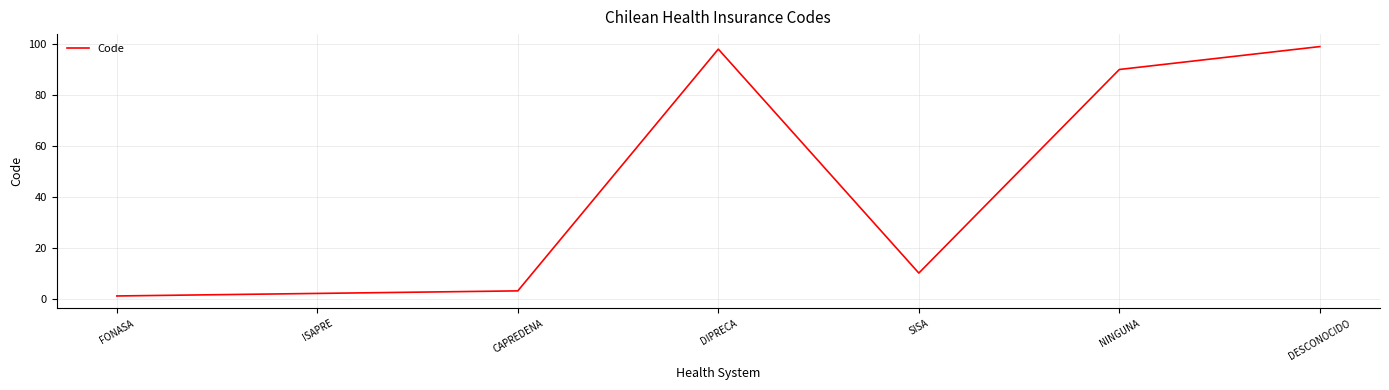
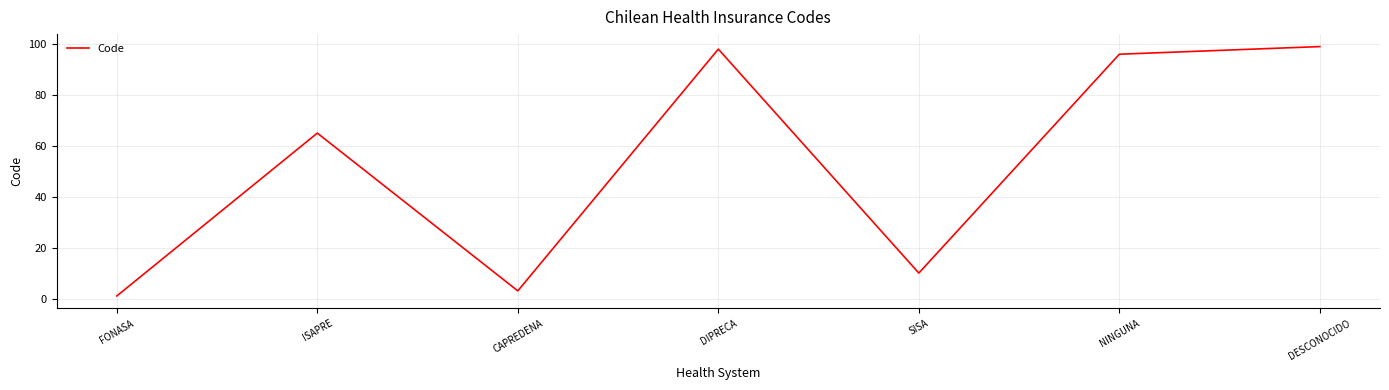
ISAPRE: 2 -> 65
NINGUNA: 90 -> 96
